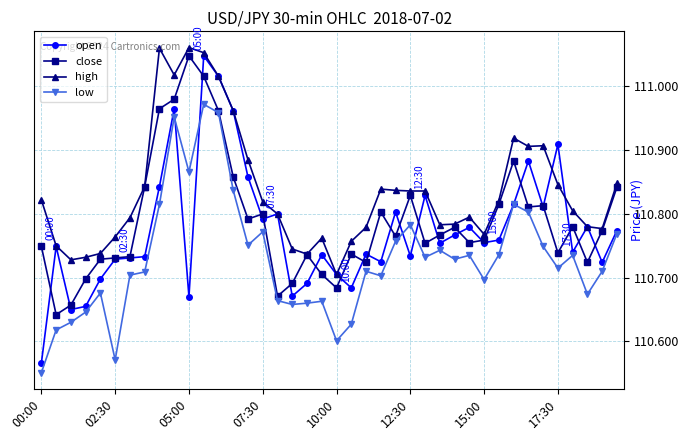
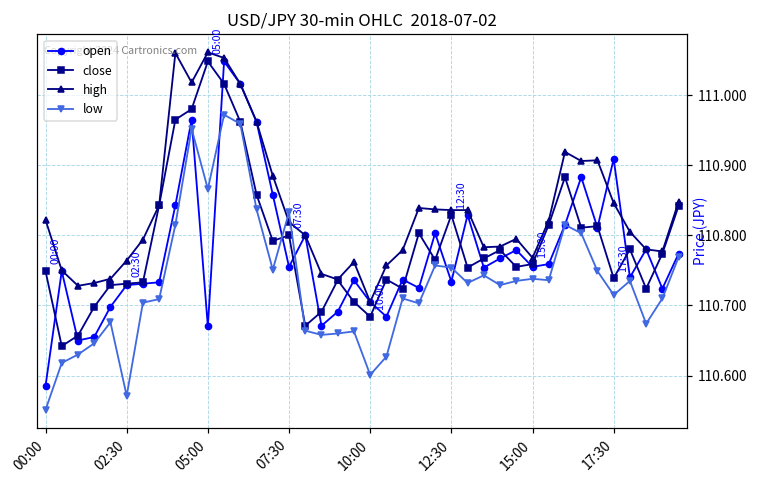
open, 00:00: 110.57 -> 110.59
open, 07:30: 110.79 -> 110.76
low, 07:30: 110.77 -> 110.83
low, 12:30: 110.78 -> 110.75
low, 15:00: 110.70 -> 110.74
